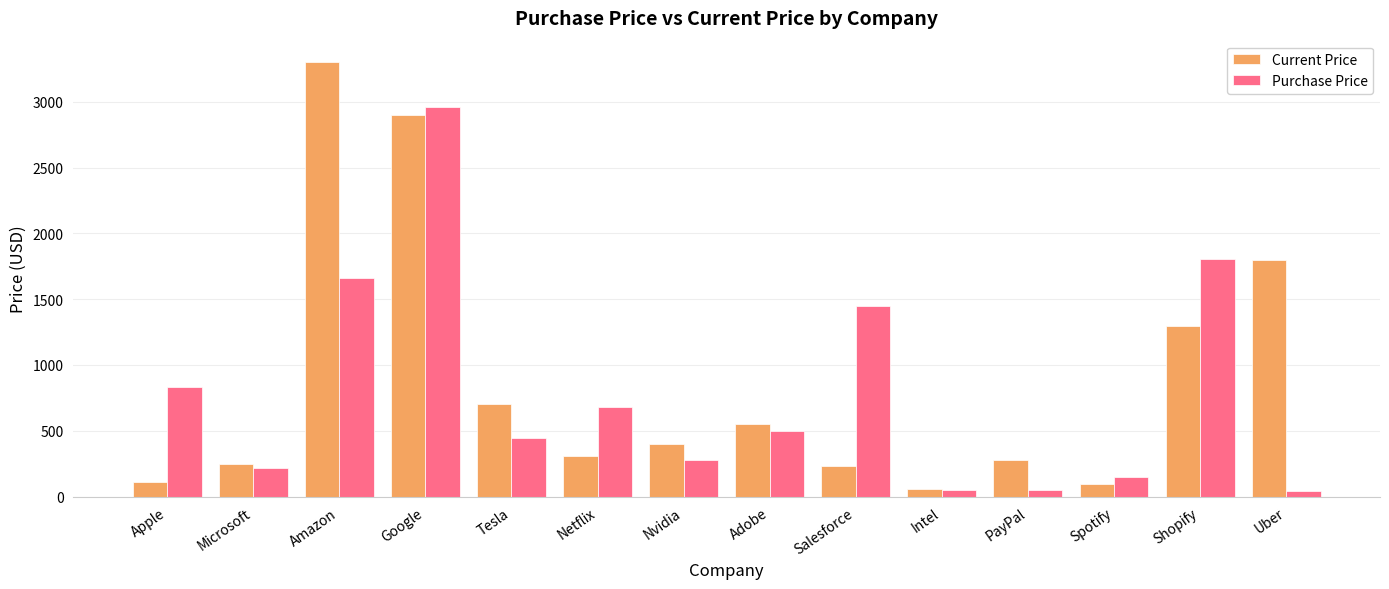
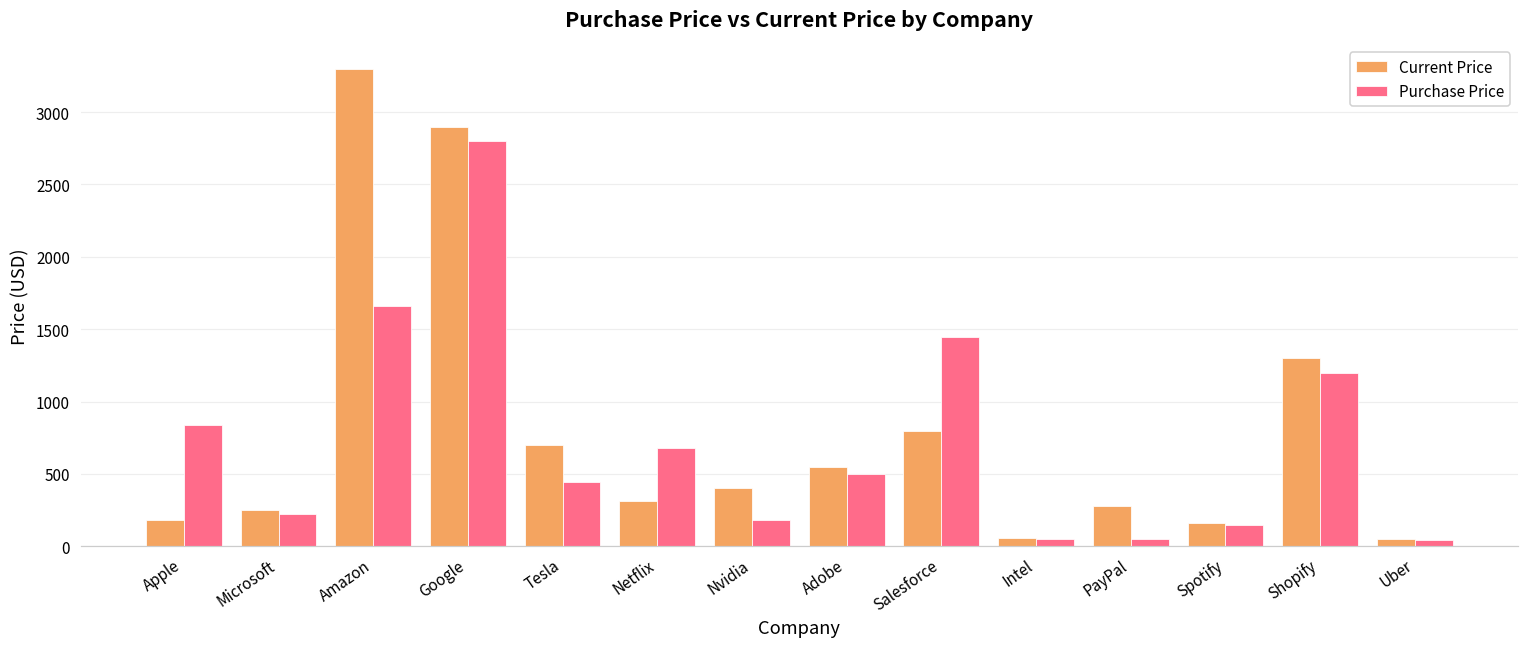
Current Price, Apple: 110 -> 180
Purchase Price, Google: 2960 -> 2800
Purchase Price, Nvidia: 280 -> 180
Current Price, Salesforce: 230 -> 790
Current Price, Spotify: 100 -> 160
Purchase Price, Shopify: 1810 -> 1200
Current Price, Uber: 1800 -> 50
